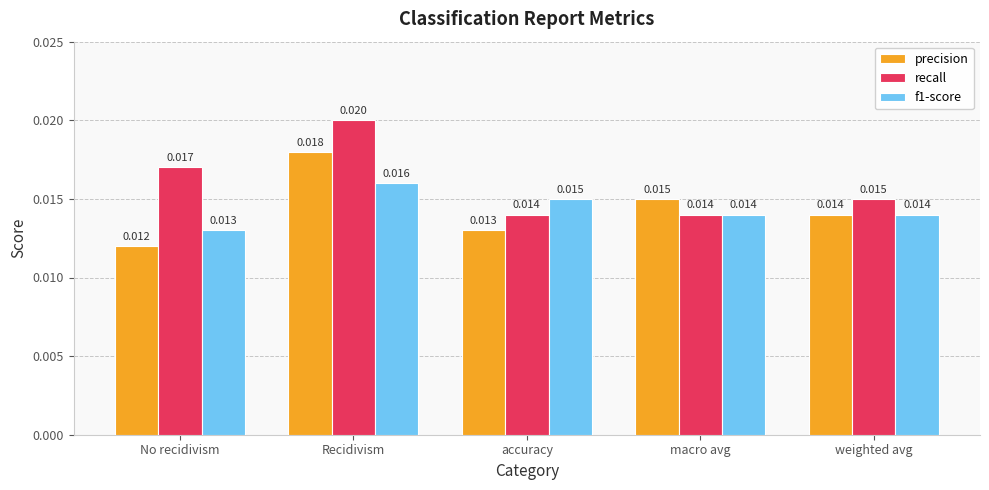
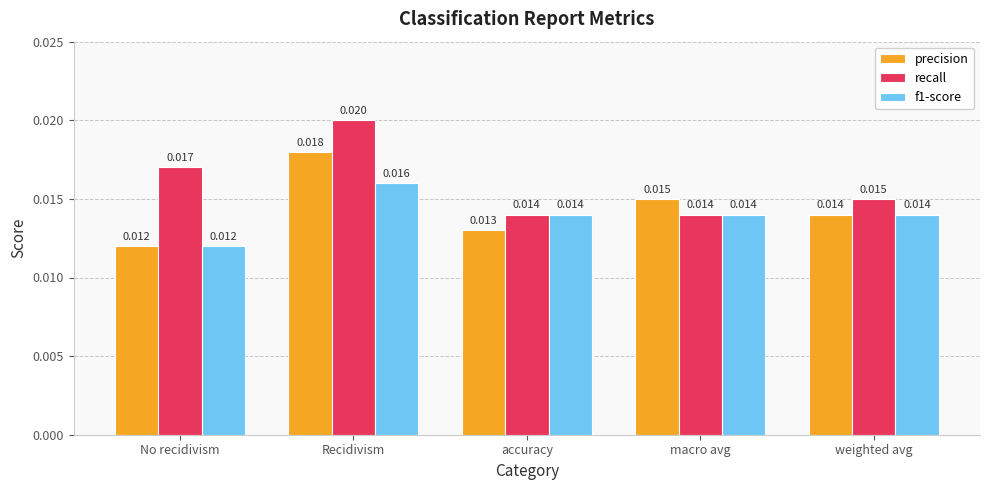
f1-score, No recidivism: 0.013 -> 0.012
f1-score, accuracy: 0.015 -> 0.014
